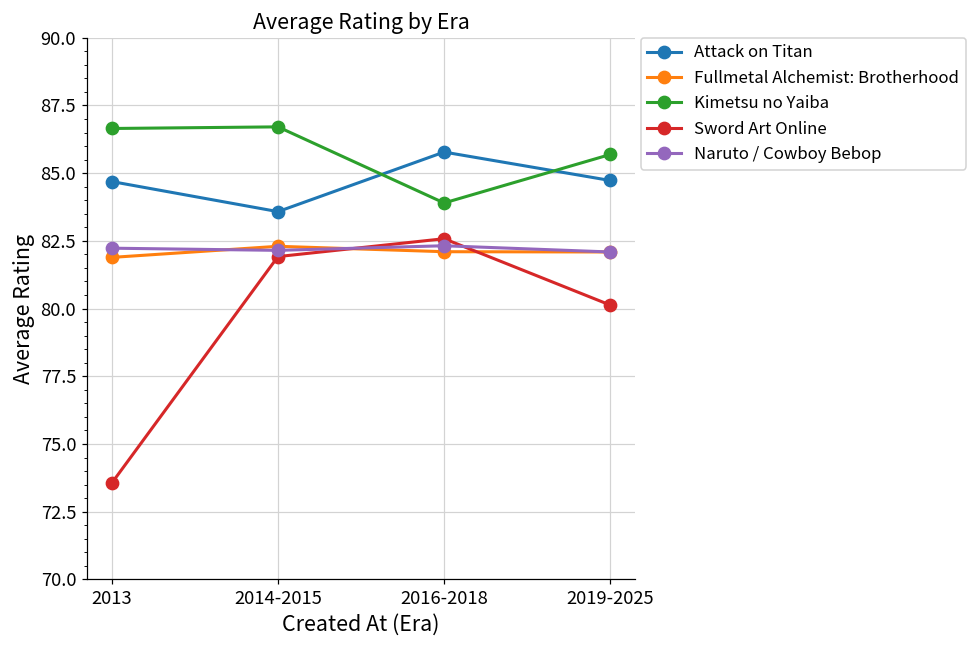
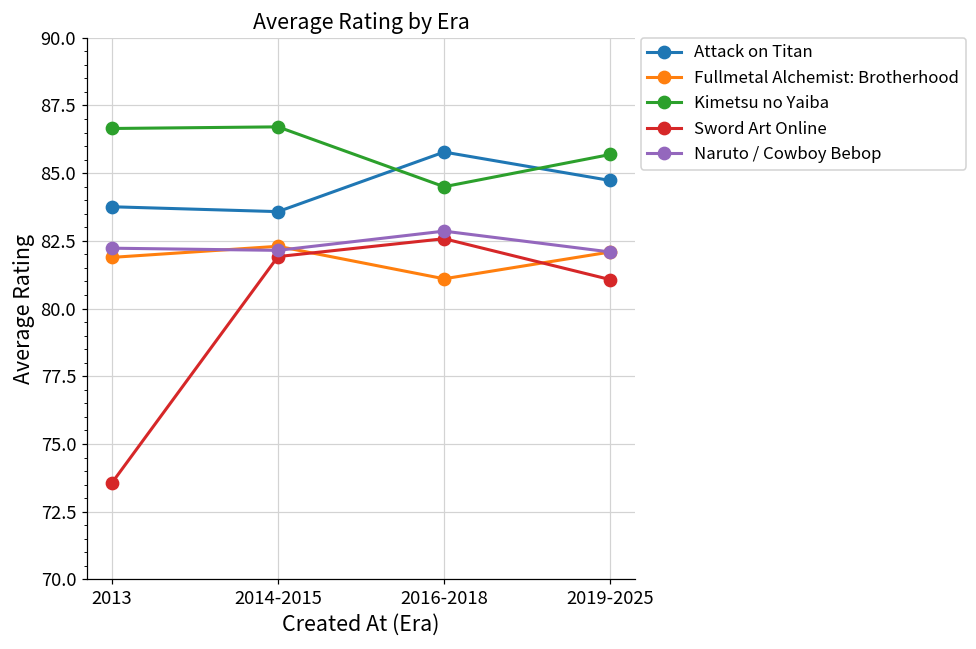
Attack on Titan, 2013: 84.7 -> 83.8
Fullmetal Alchemist: Brotherhood, 2016-2018: 82.1 -> 81.1
Kimetsu no Yaiba, 2016-2018: 83.9 -> 84.5
Naruto / Cowboy Bebop, 2016-2018: 82.3 -> 82.9
Sword Art Online, 2019-2025: 80.1 -> 81.1
